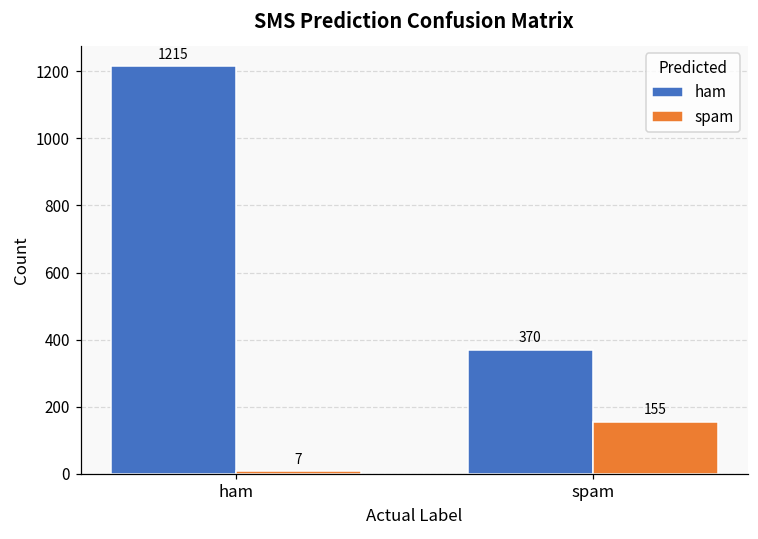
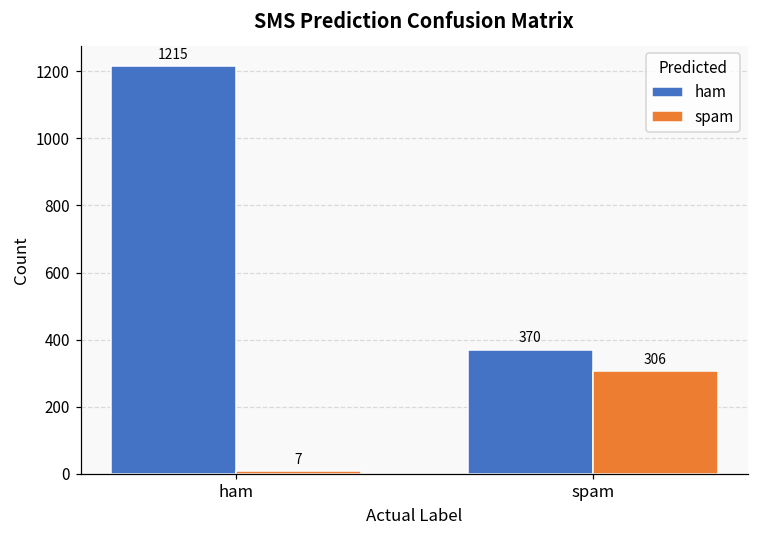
spam, spam: 155 -> 306
